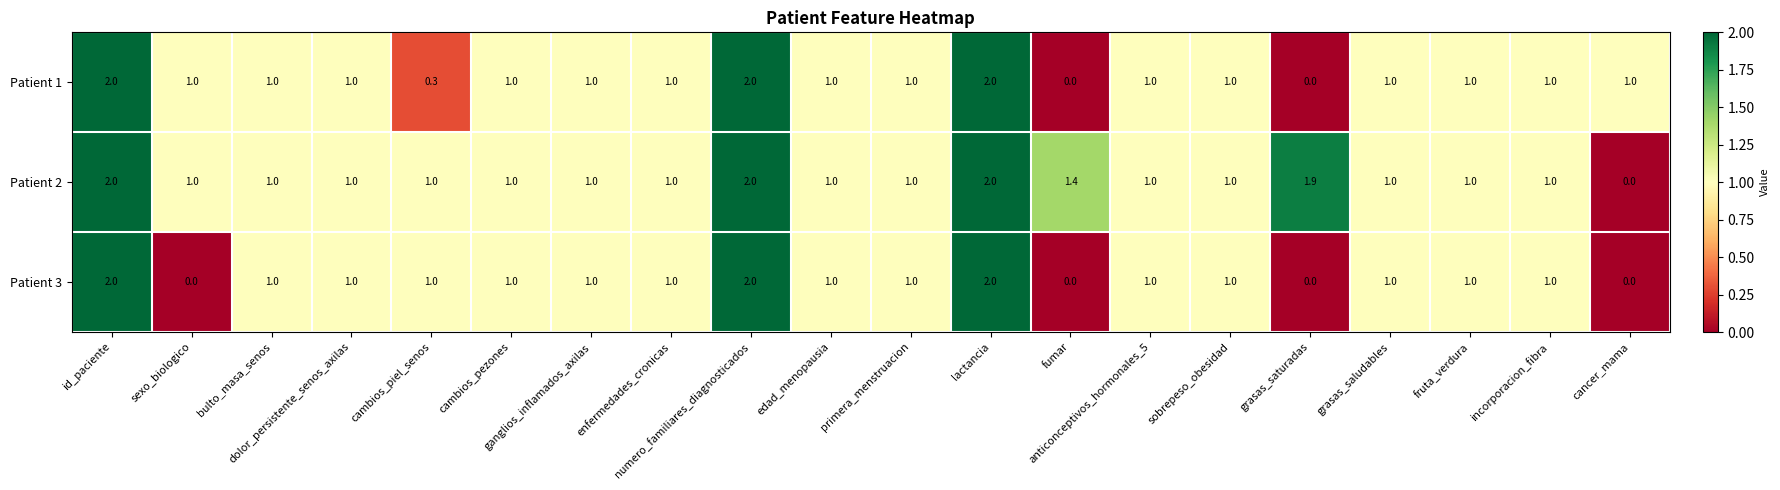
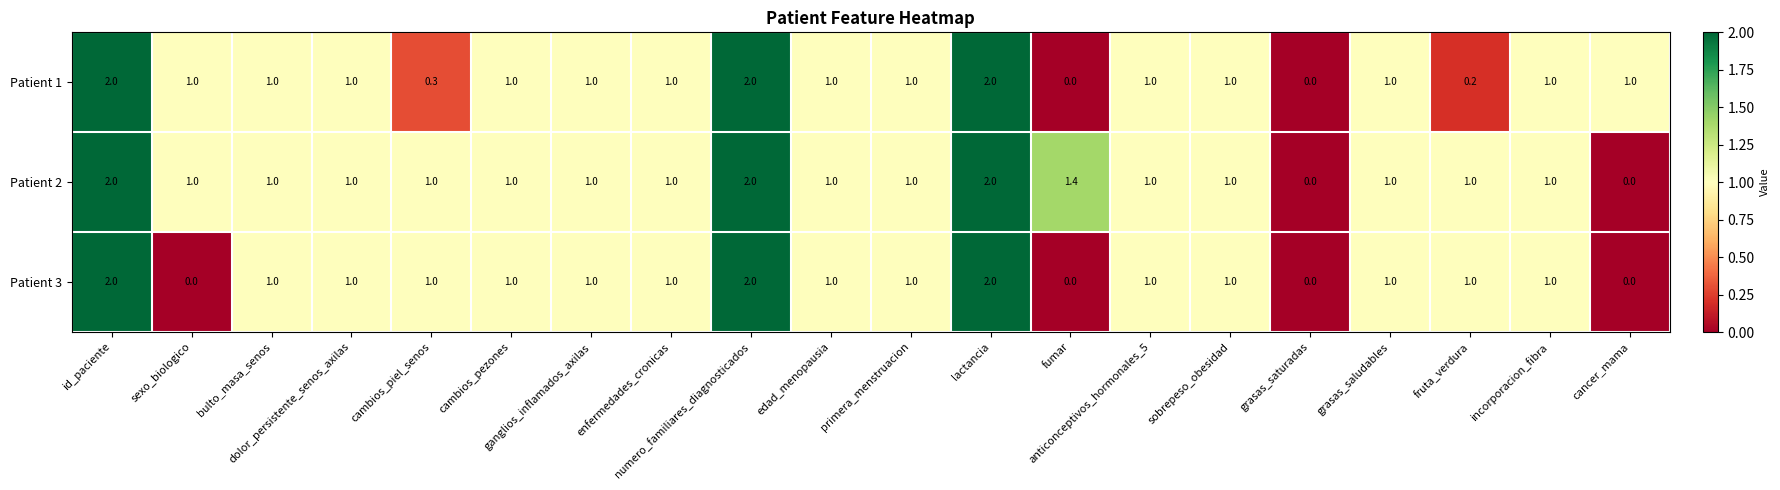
Patient 1, fruta_verdura: 1.0 -> 0.2
Patient 2, grasas_saturadas: 1.9 -> 0.0
